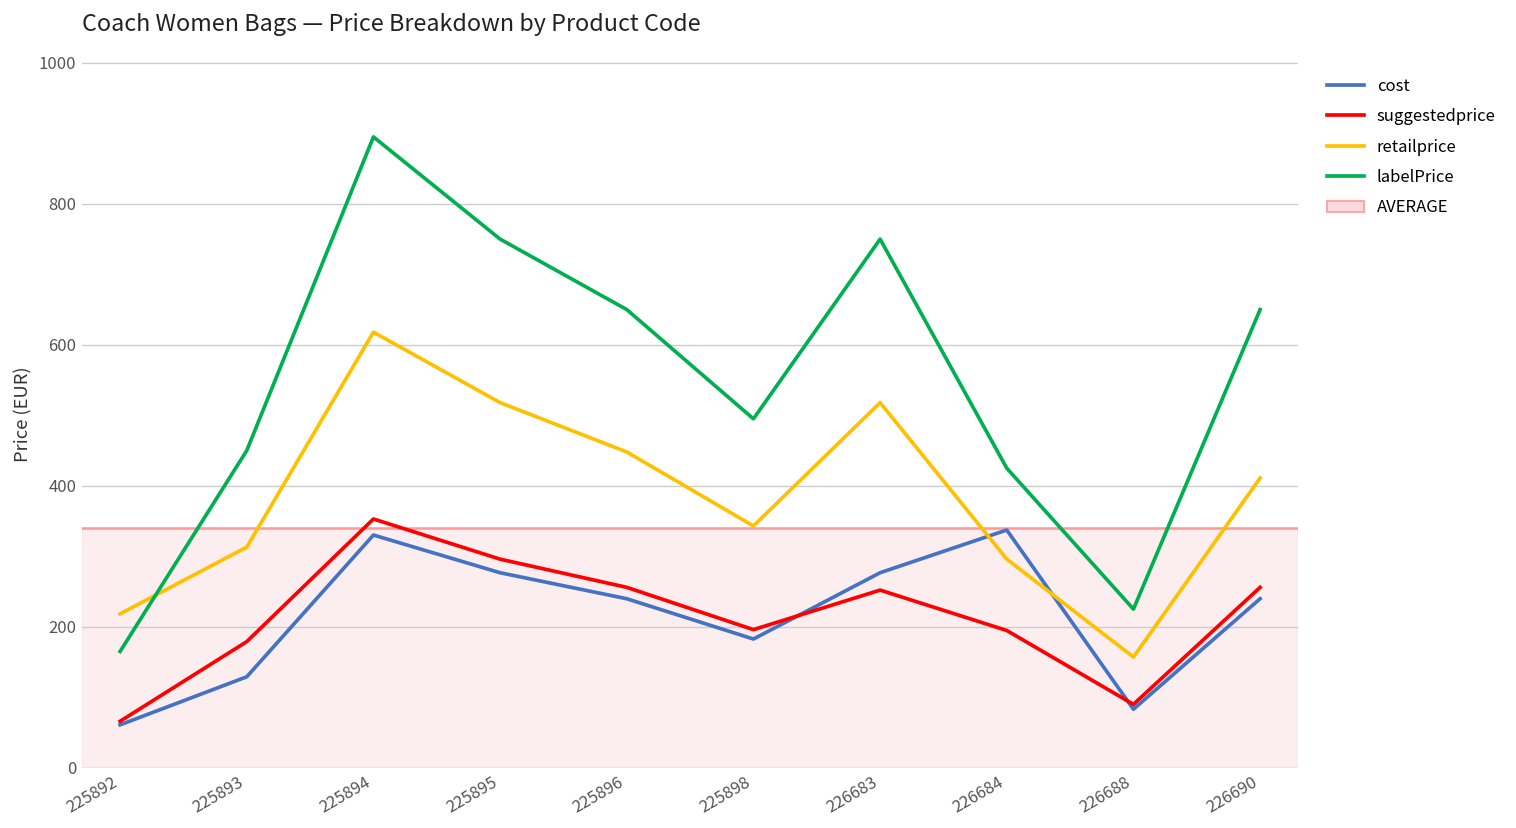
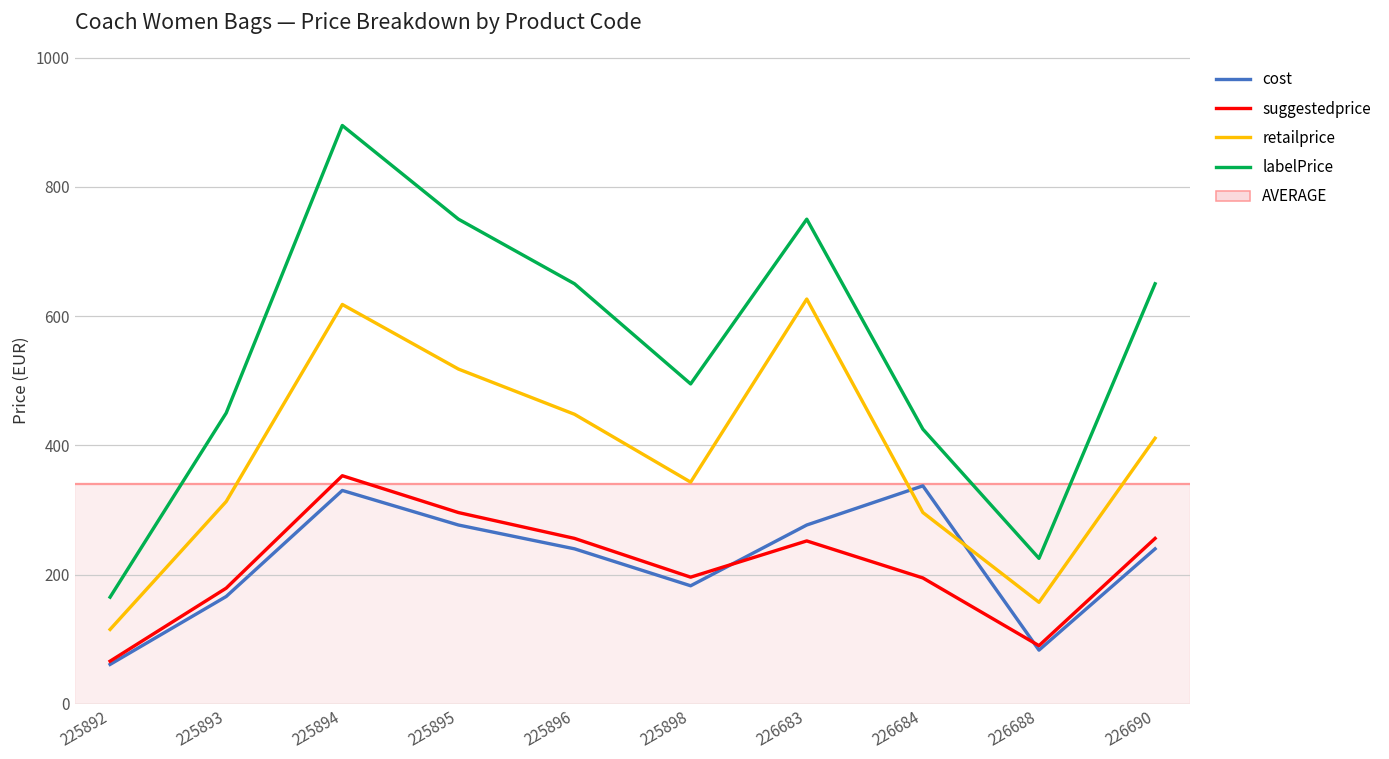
retailprice, 225892: 220 -> 120
cost, 225893: 130 -> 170
retailprice, 226683: 520 -> 630
